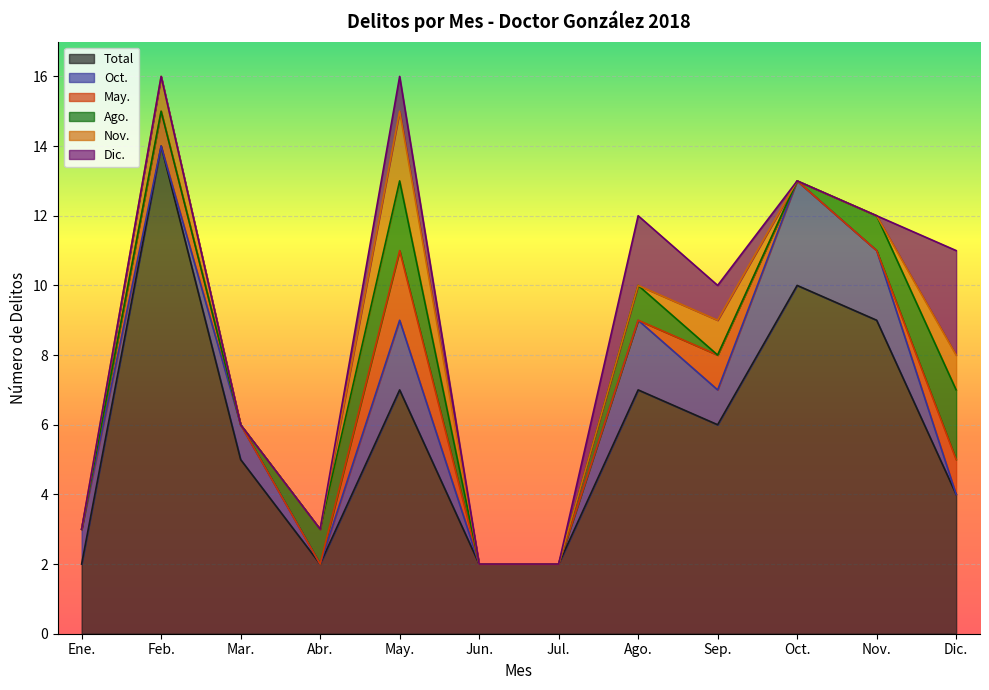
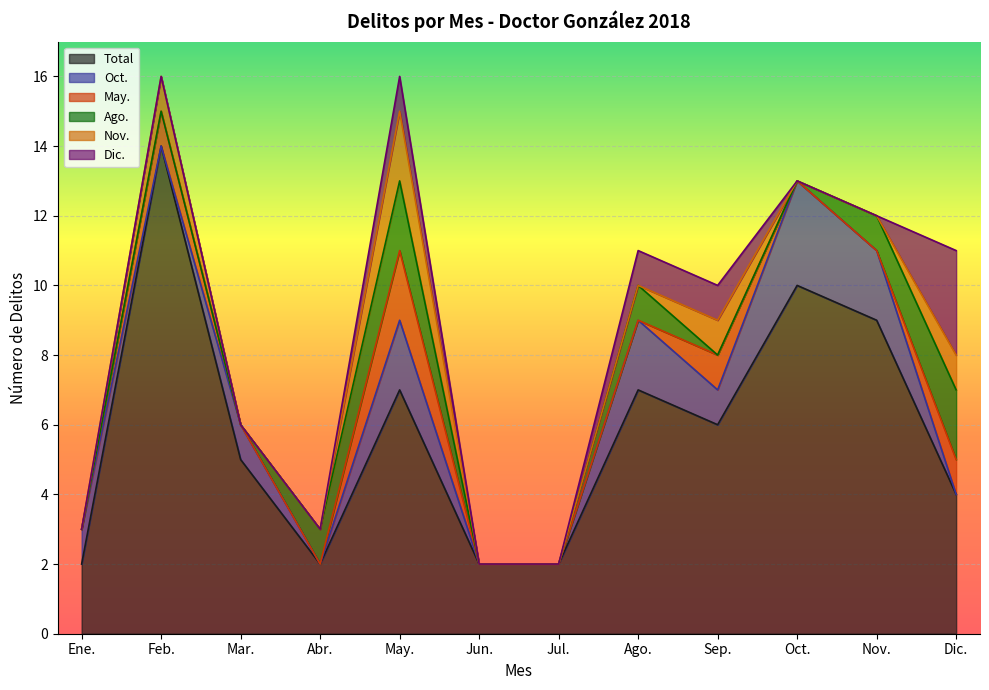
Dic., Ago.: 2 -> 1
